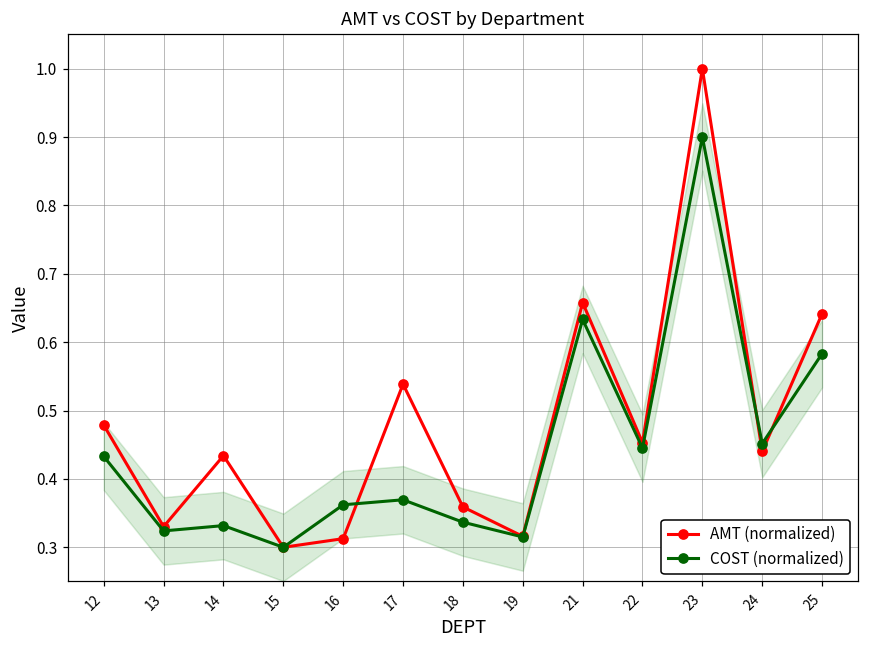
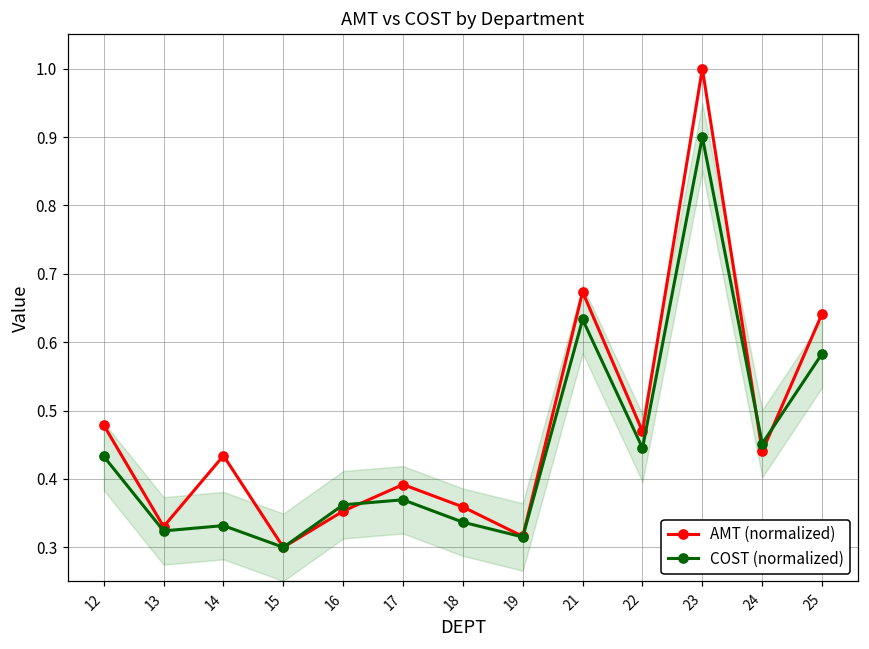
AMT (normalized), 16: 0.31 -> 0.35
AMT (normalized), 17: 0.54 -> 0.39
AMT (normalized), 21: 0.66 -> 0.67
AMT (normalized), 22: 0.45 -> 0.47
